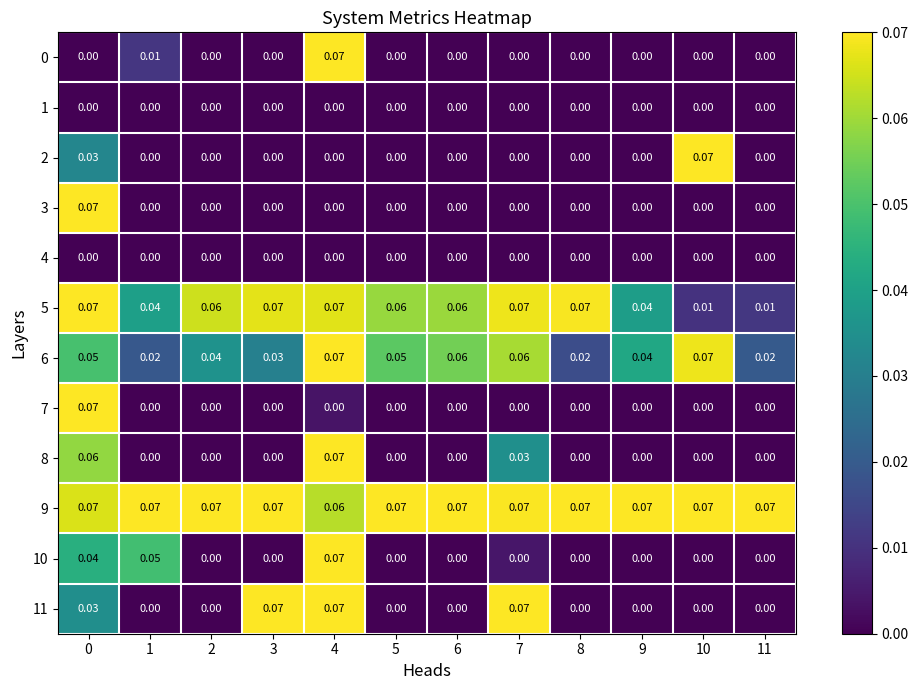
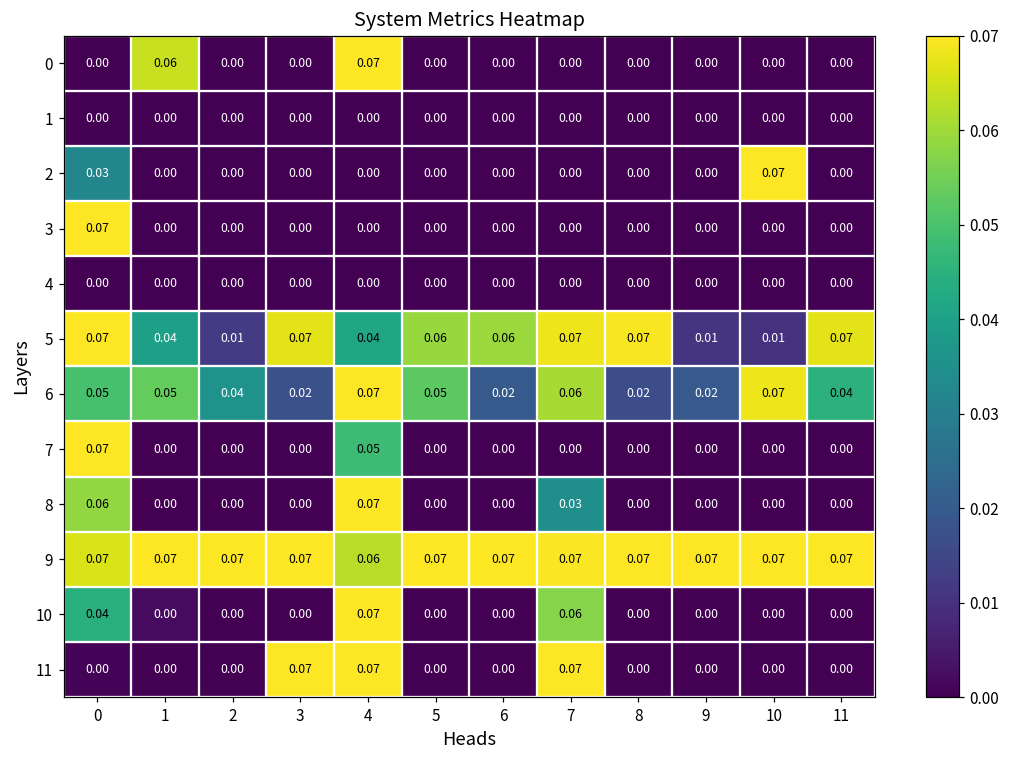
0, 1: 0.01 -> 0.06
5, 2: 0.06 -> 0.01
5, 4: 0.07 -> 0.04
5, 9: 0.04 -> 0.01
5, 11: 0.01 -> 0.07
6, 1: 0.02 -> 0.05
6, 3: 0.03 -> 0.02
6, 6: 0.06 -> 0.02
6, 9: 0.04 -> 0.02
6, 11: 0.02 -> 0.04
7, 4: 0.00 -> 0.05
10, 1: 0.05 -> 0.00
10, 7: 0.00 -> 0.06
11, 0: 0.03 -> 0.00
